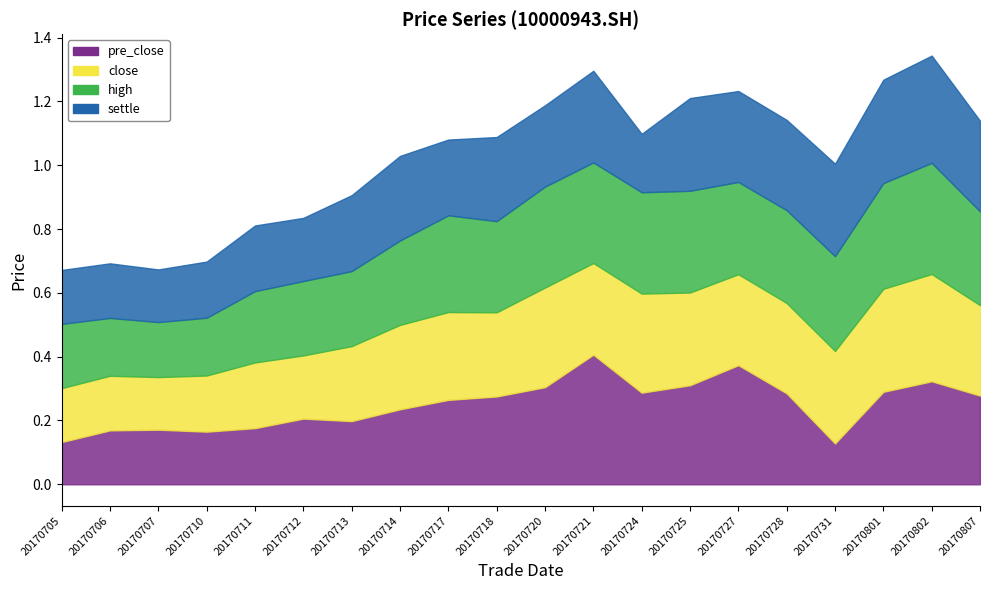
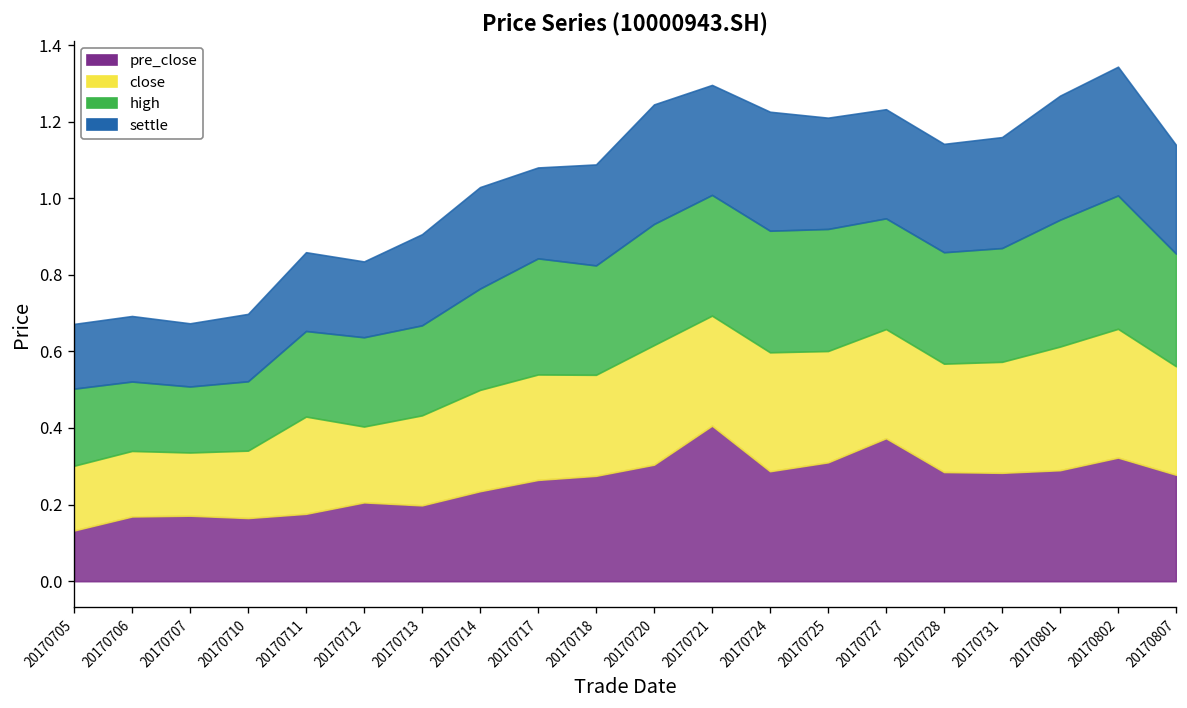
close, 20170711: 0.21 -> 0.25
settle, 20170720: 0.25 -> 0.31
settle, 20170724: 0.18 -> 0.31
pre_close, 20170731: 0.13 -> 0.28
